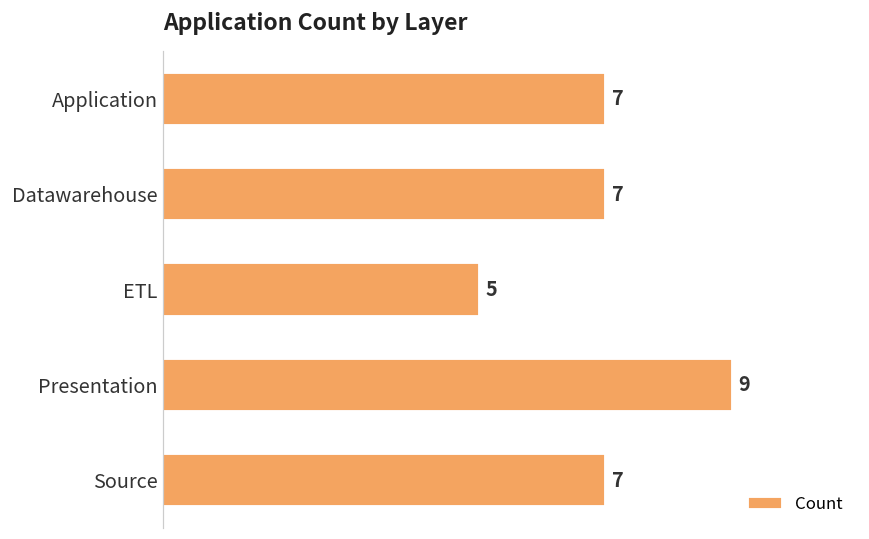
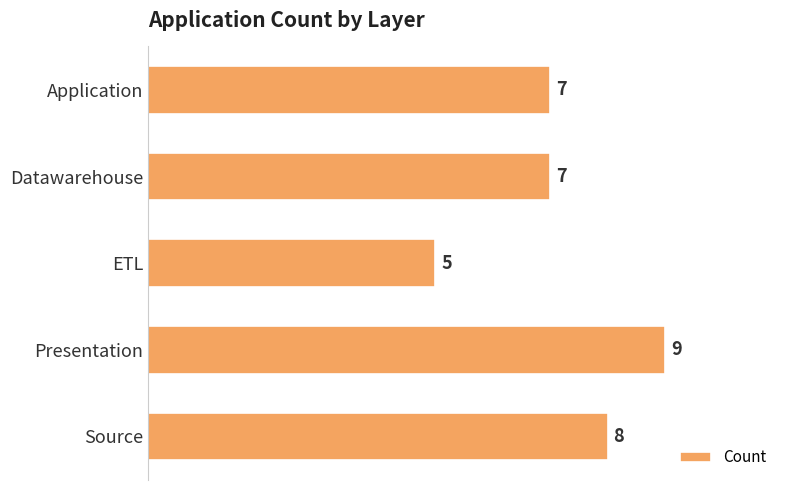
Source: 7 -> 8
